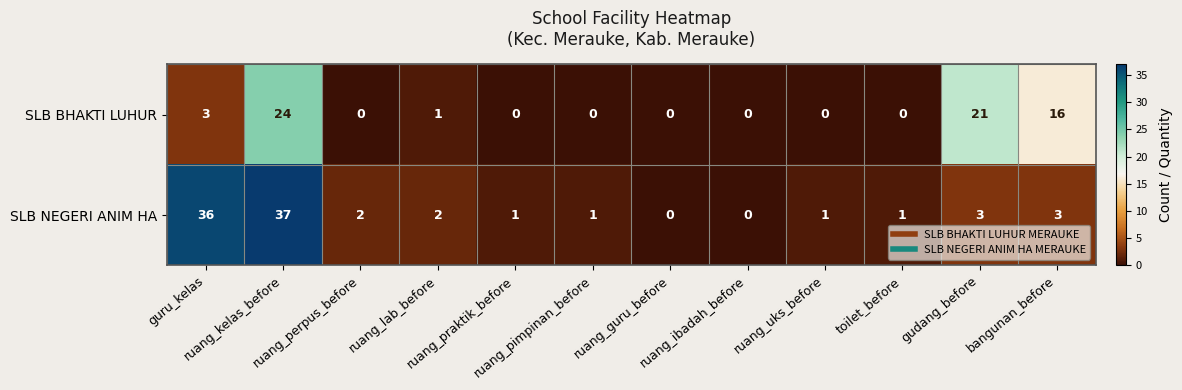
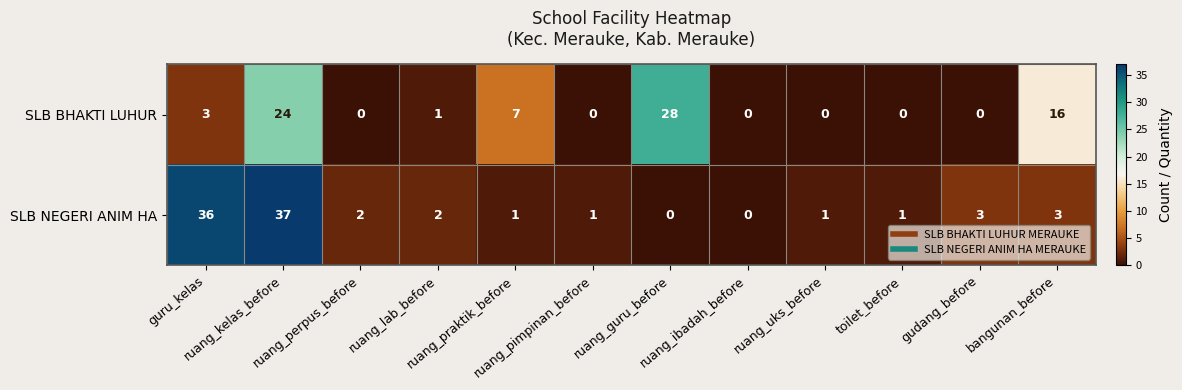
SLB BHAKTI LUHUR, ruang_praktik_before: 0 -> 7
SLB BHAKTI LUHUR, ruang_guru_before: 0 -> 28
SLB BHAKTI LUHUR, gudang_before: 21 -> 0
